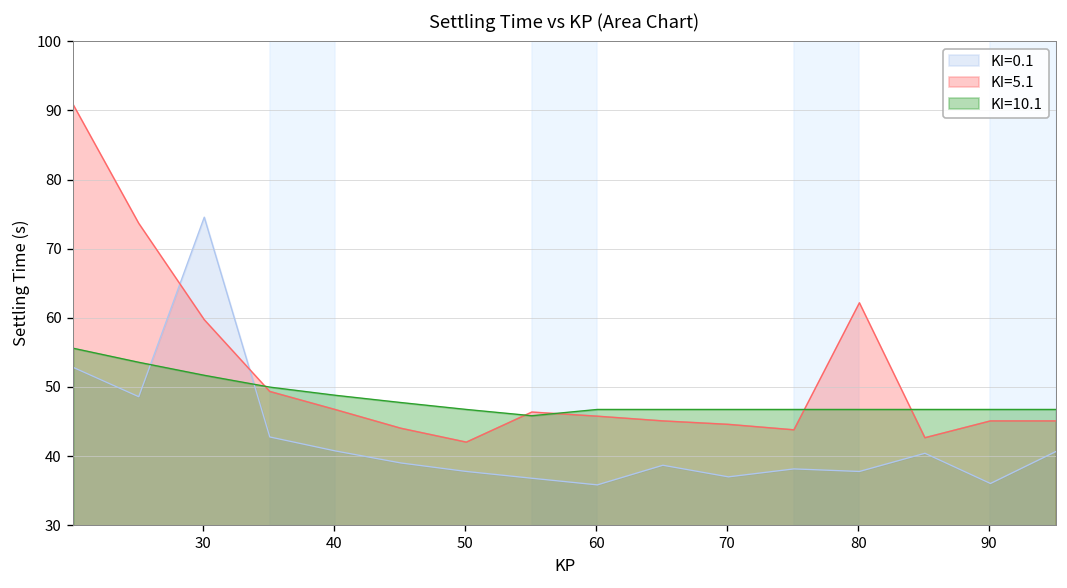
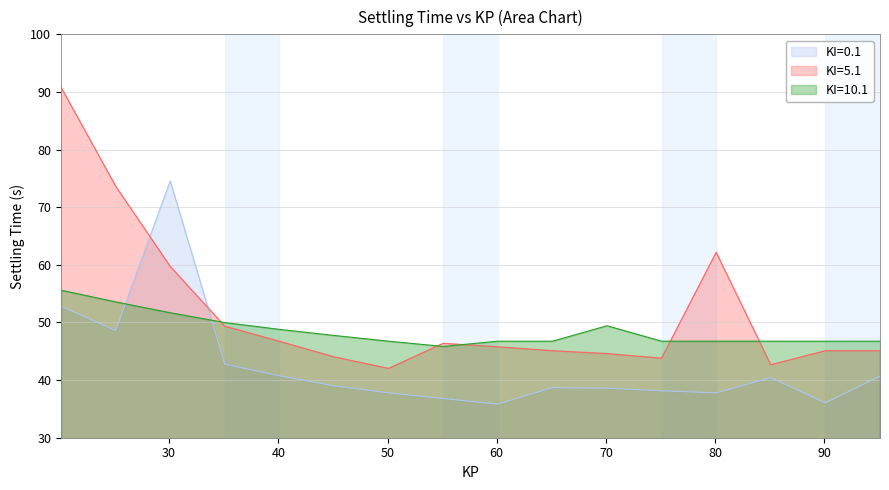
KI=0.1, 70: 37 -> 39
KI=10.1, 70: 47 -> 49
